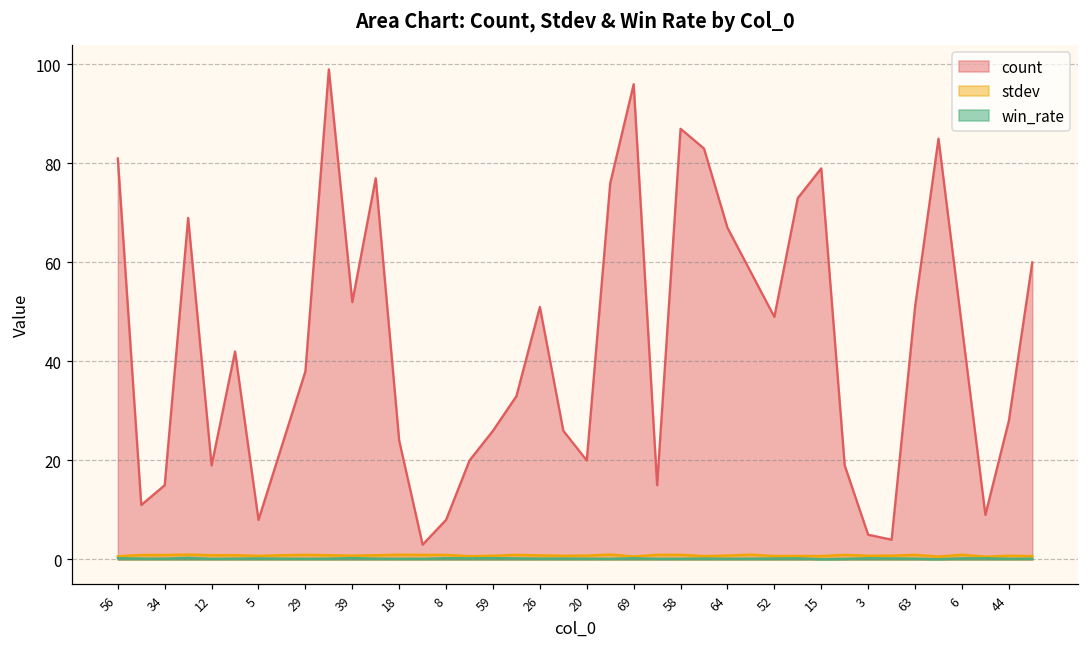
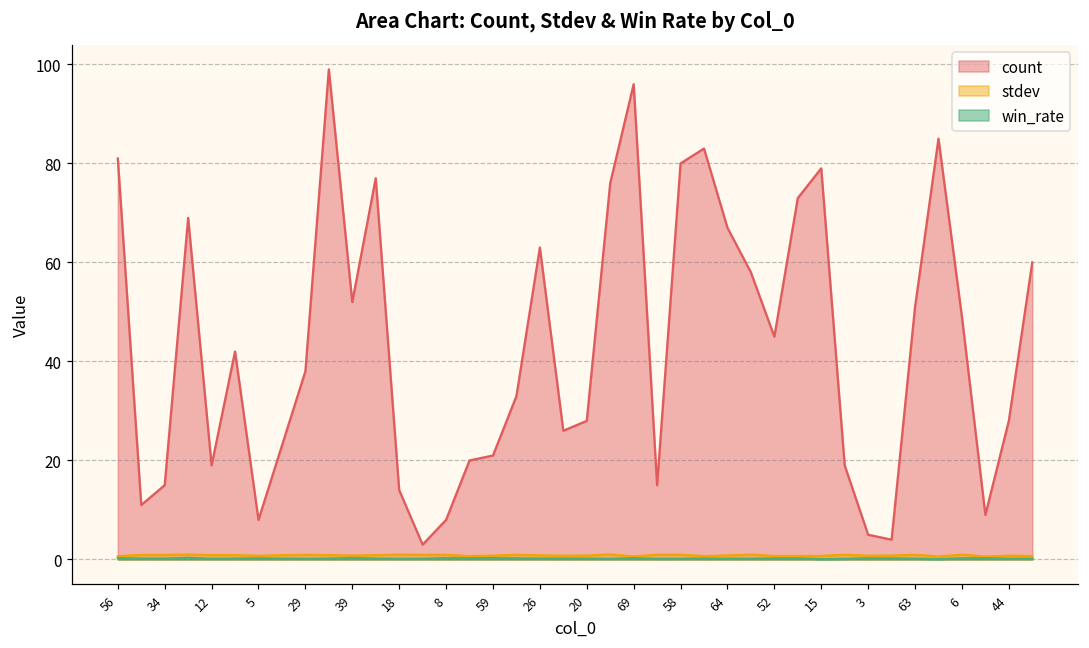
count, 18: 24 -> 14
count, 59: 26 -> 21
count, 26: 51 -> 63
count, 20: 20 -> 28
count, 58: 87 -> 80
count, 52: 49 -> 45
count, 6: 47 -> 49
